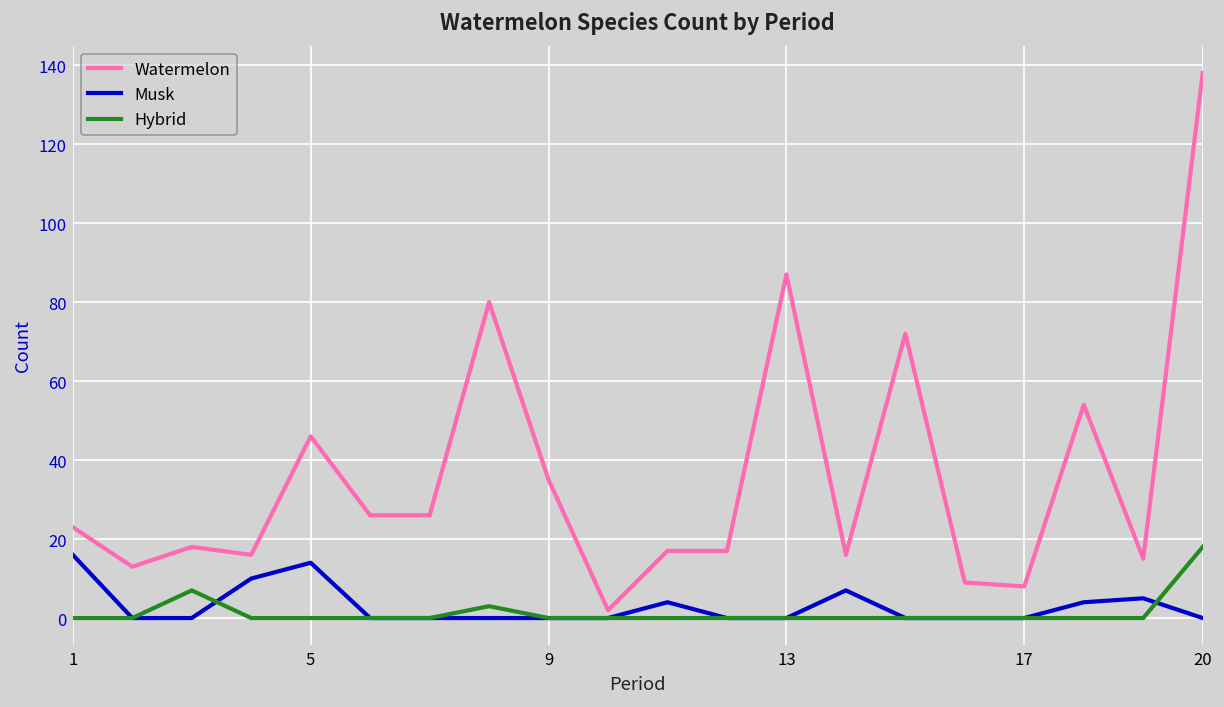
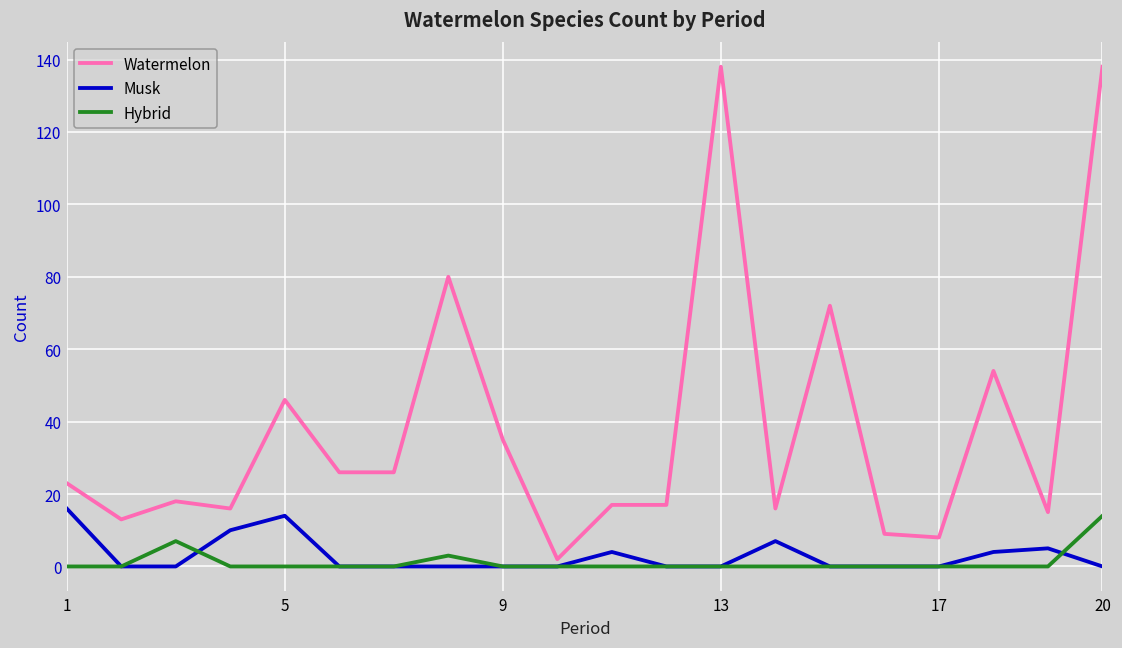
Watermelon, 13: 87 -> 138
Hybrid, 20: 18 -> 14
